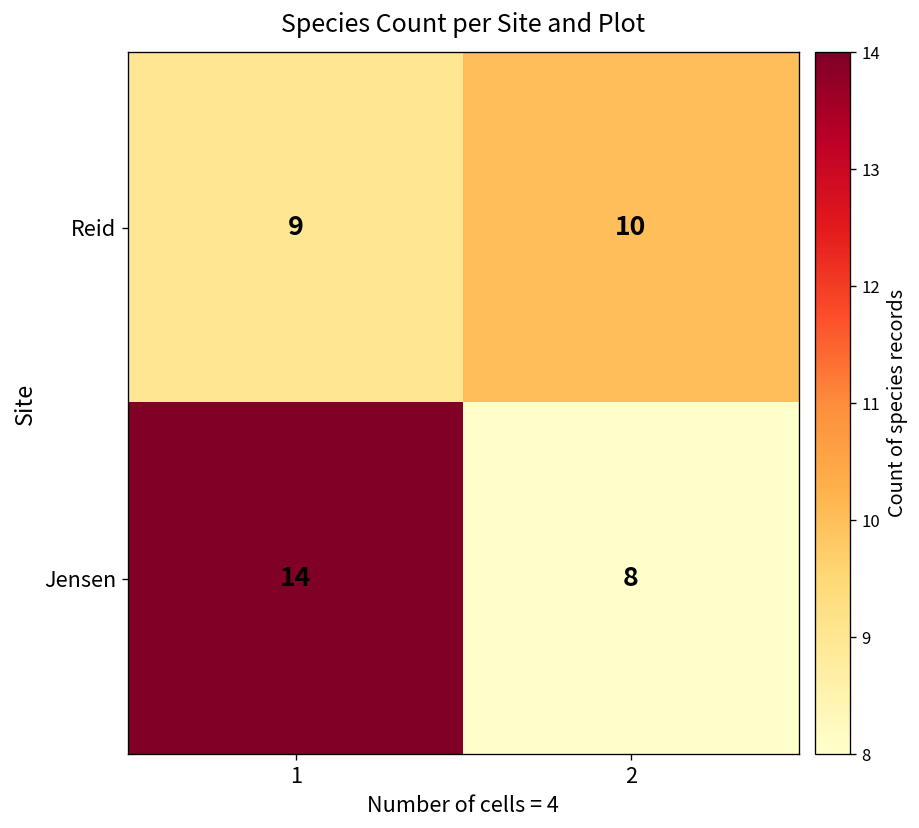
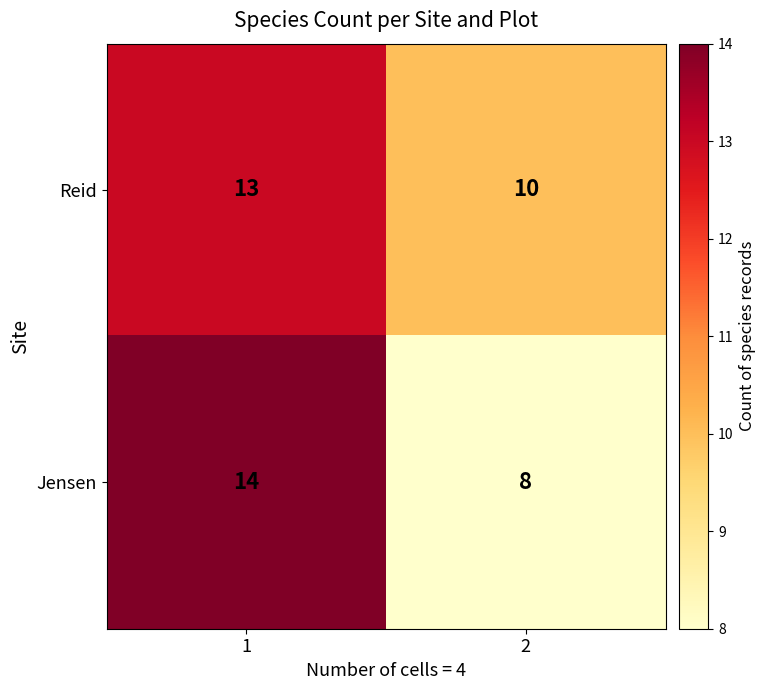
Reid, 1: 9 -> 13
